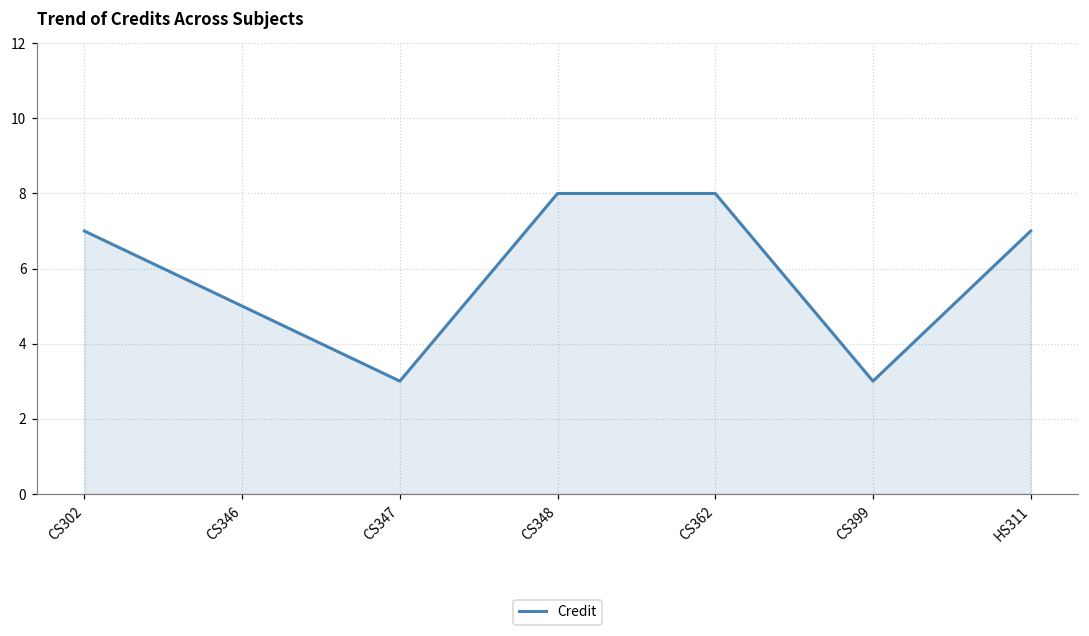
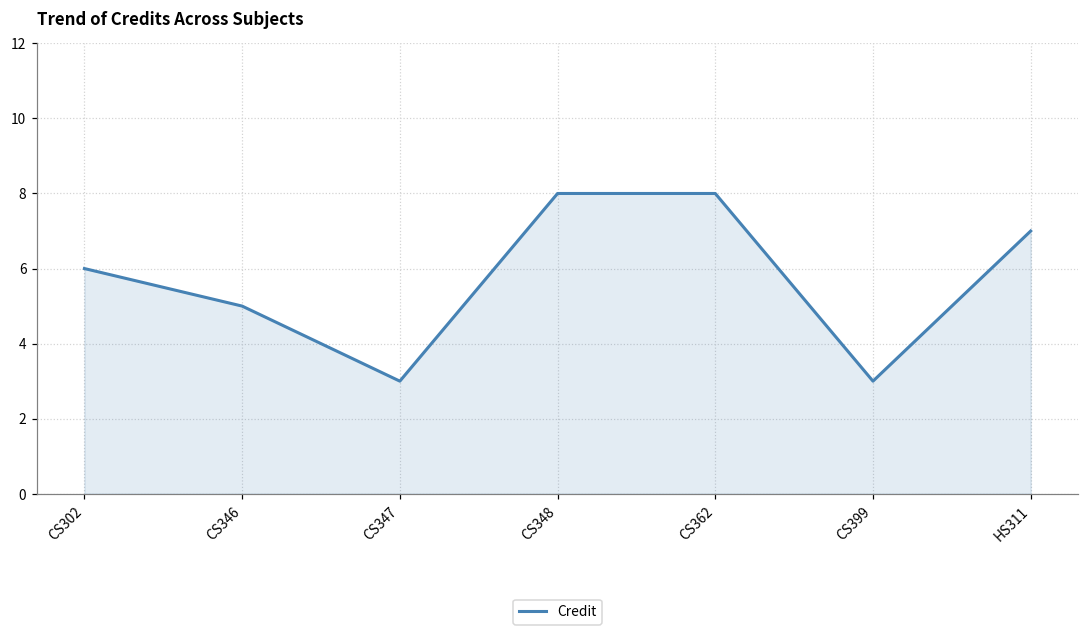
CS302: 7 -> 6
